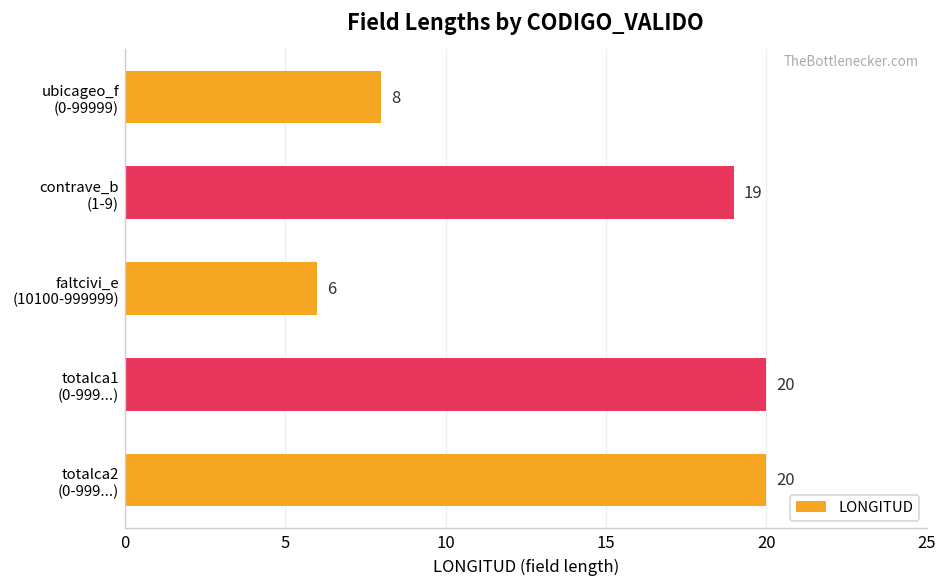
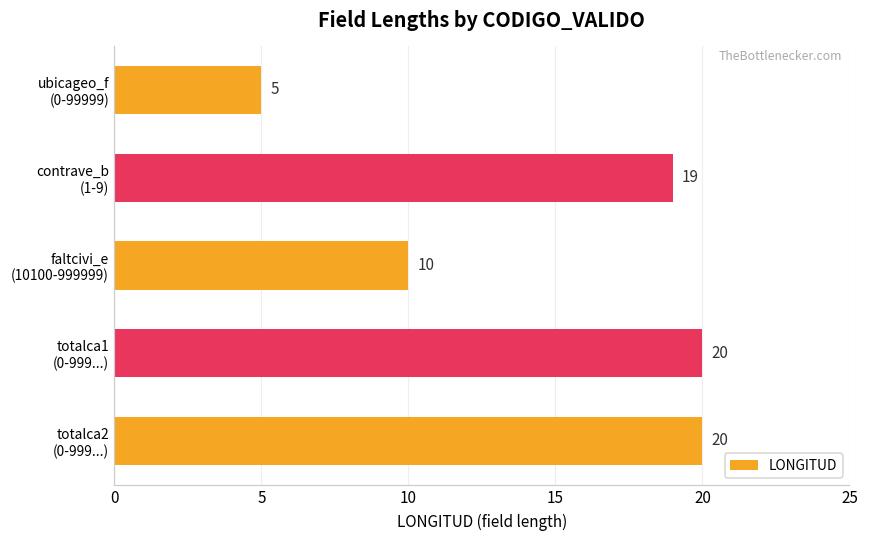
ubicageo_f (0-99999): 8 -> 5
faltcivi_e (10100-999999): 6 -> 10
